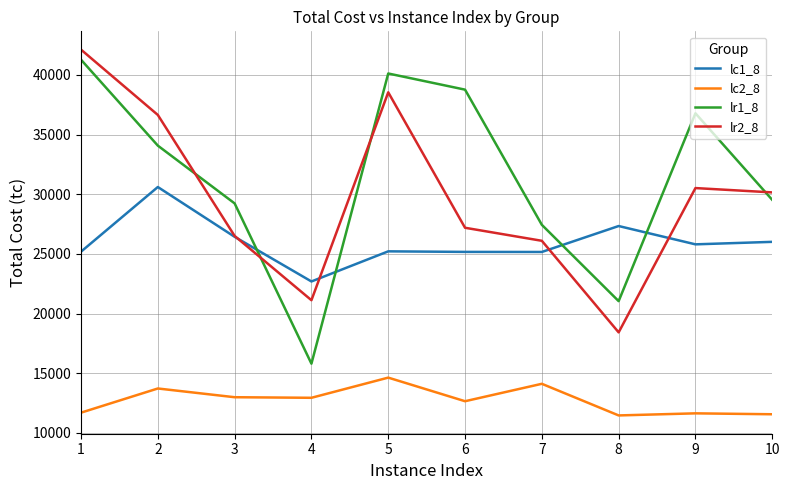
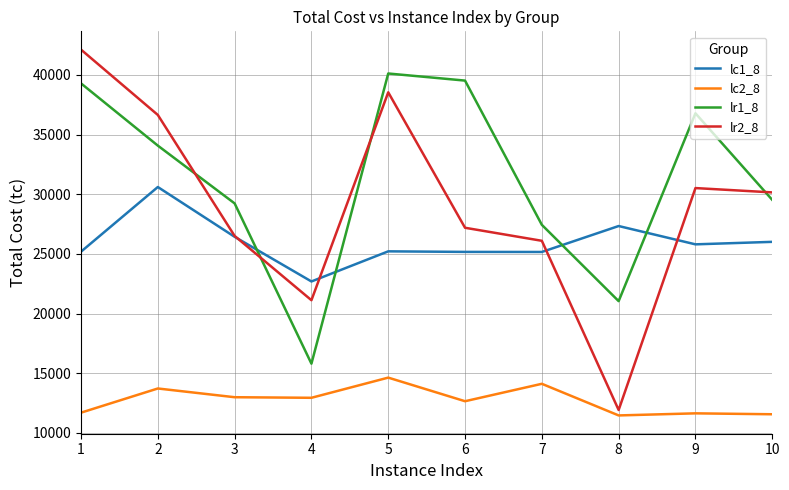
lr1_8, 1: 41300 -> 39300
lr1_8, 6: 38800 -> 39500
lr2_8, 8: 18400 -> 11900
